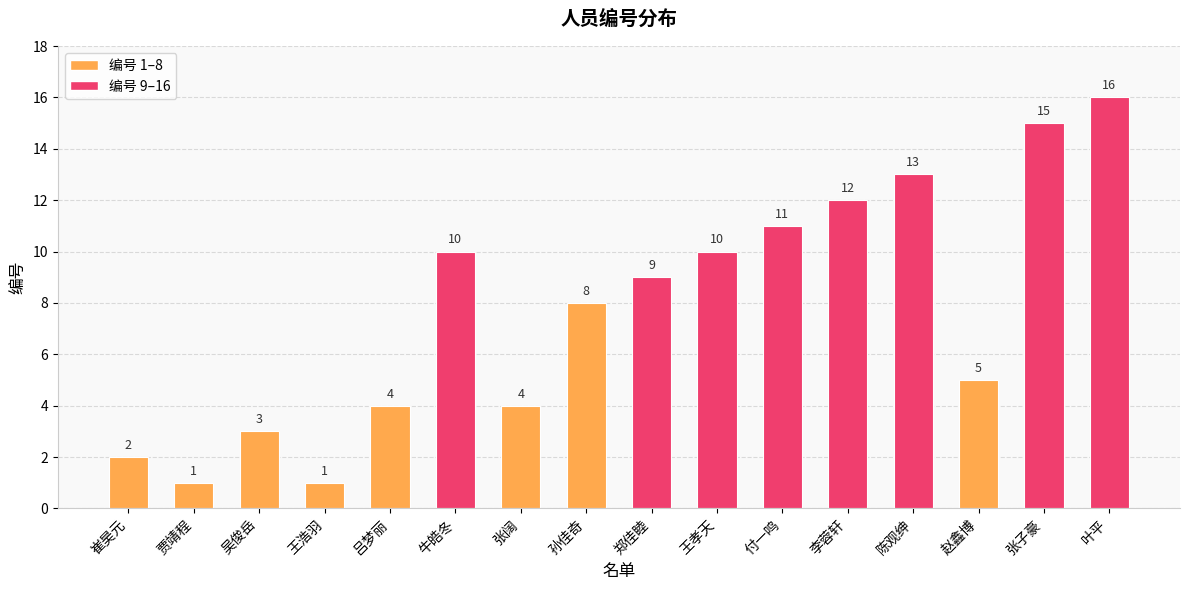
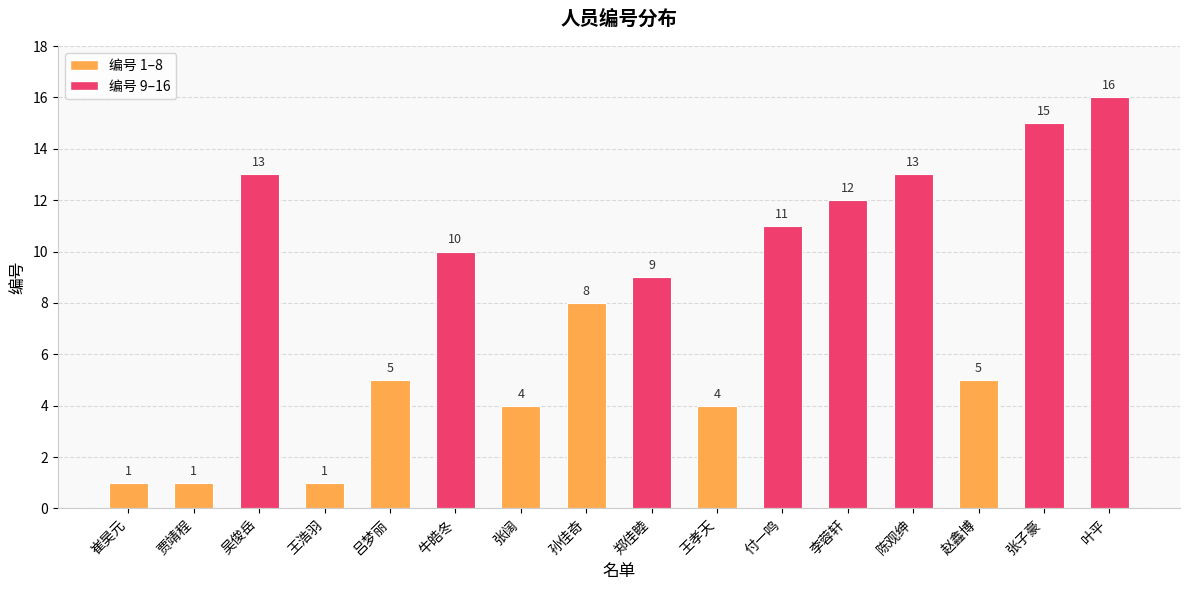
崔昊元: 2 -> 1
吴俊岳: 3 -> 13
吕梦丽: 4 -> 5
王孝天: 10 -> 4
